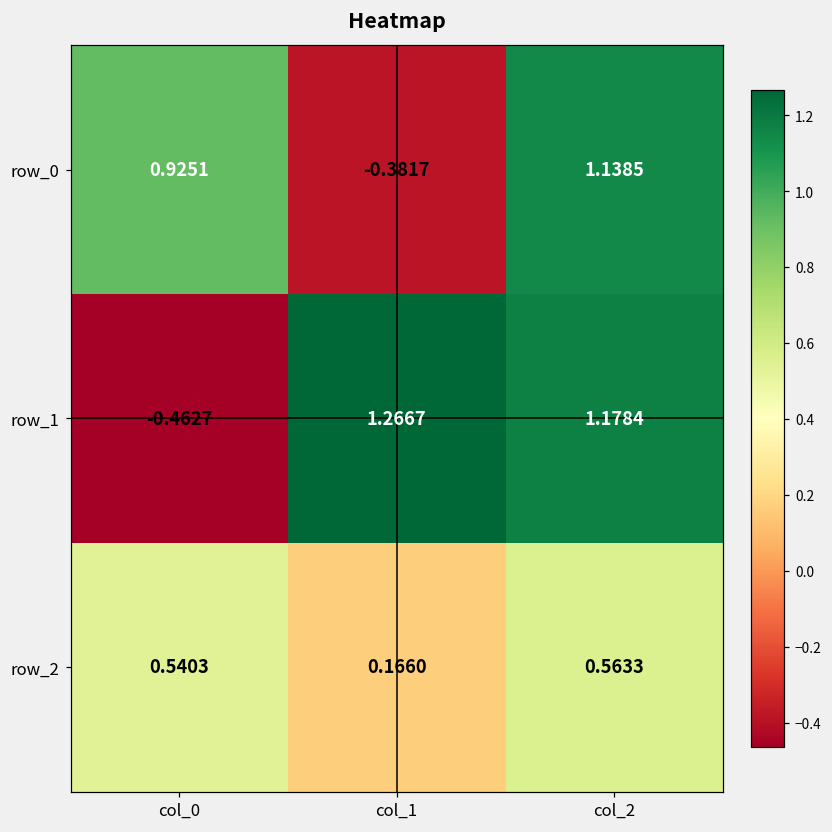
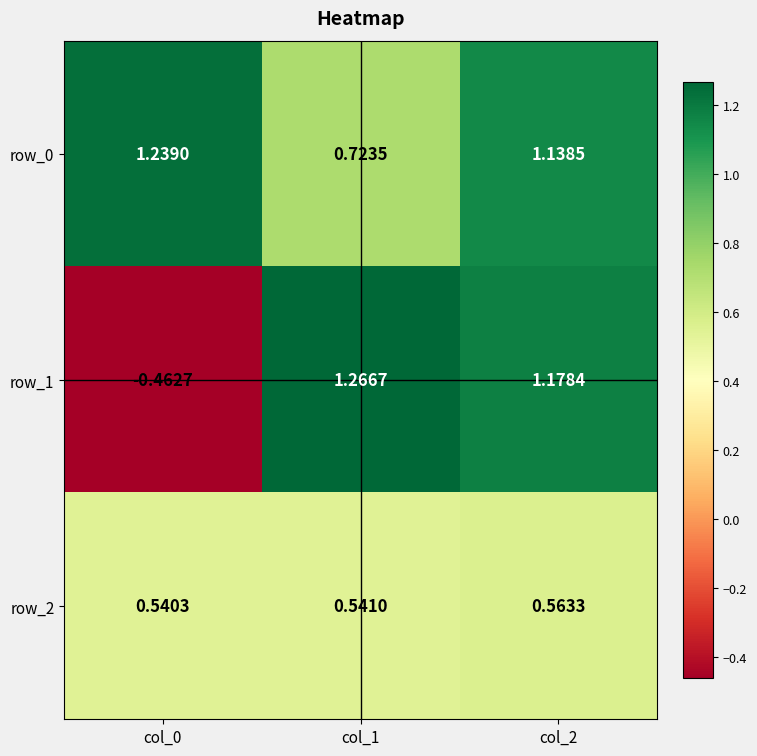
row_0, col_0: 0.9251 -> 1.2390
row_0, col_1: -0.3817 -> 0.7235
row_2, col_1: 0.1660 -> 0.5410
